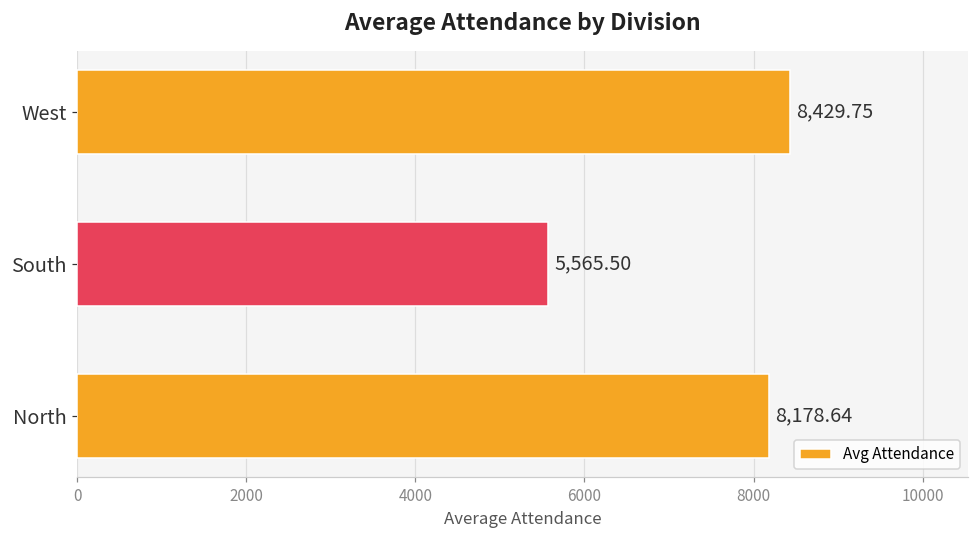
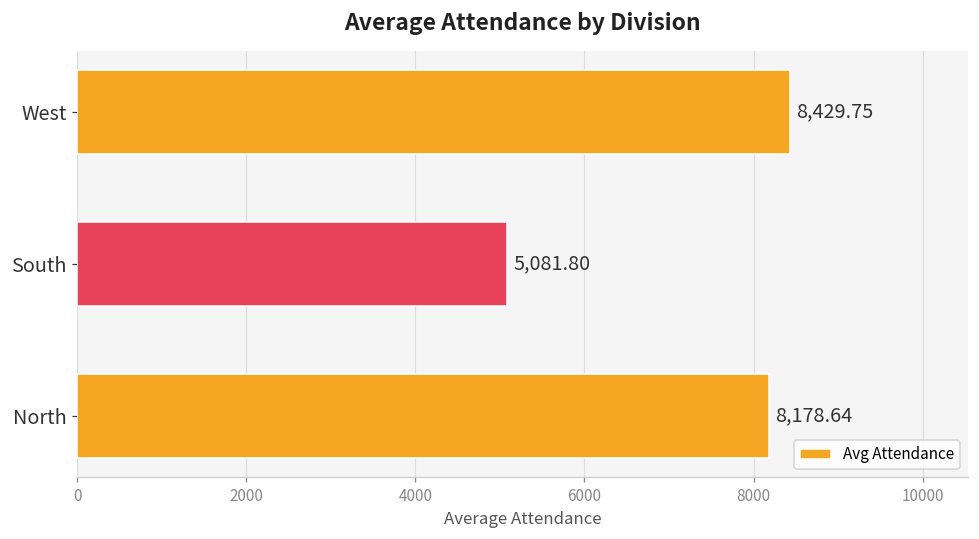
South: 5,565.50 -> 5,081.80
